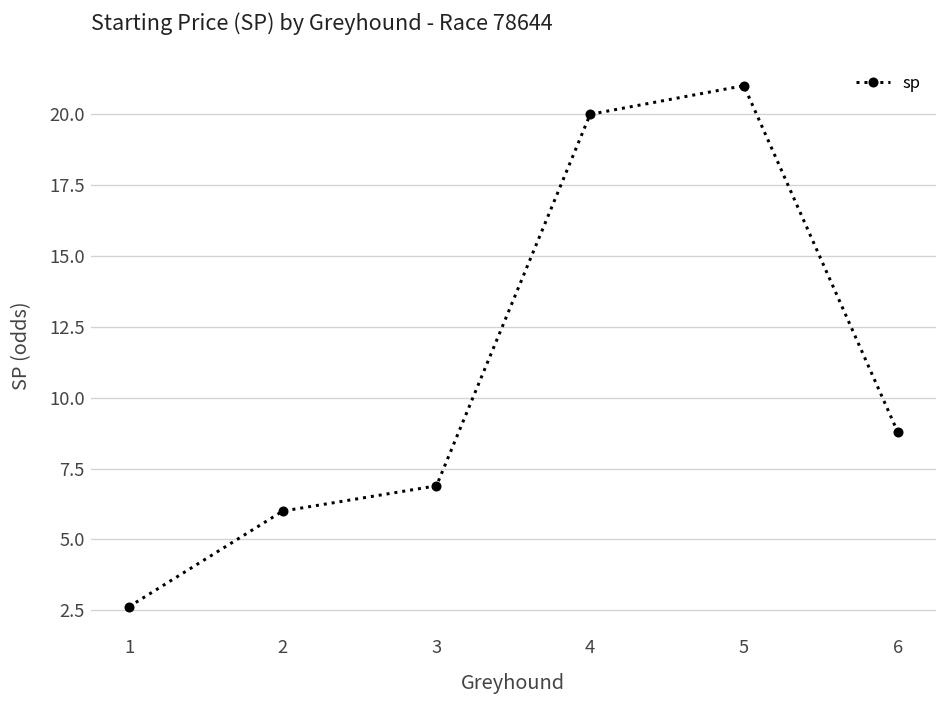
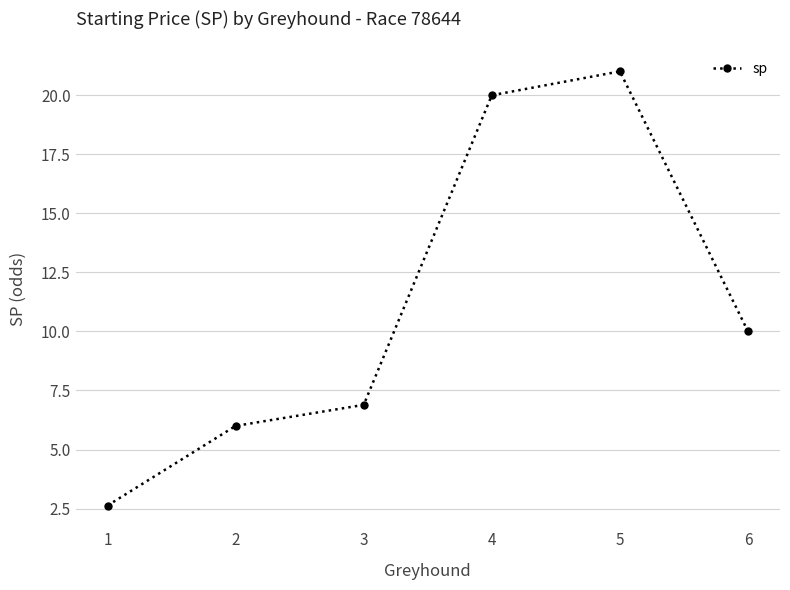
6: 8.8 -> 10.0
